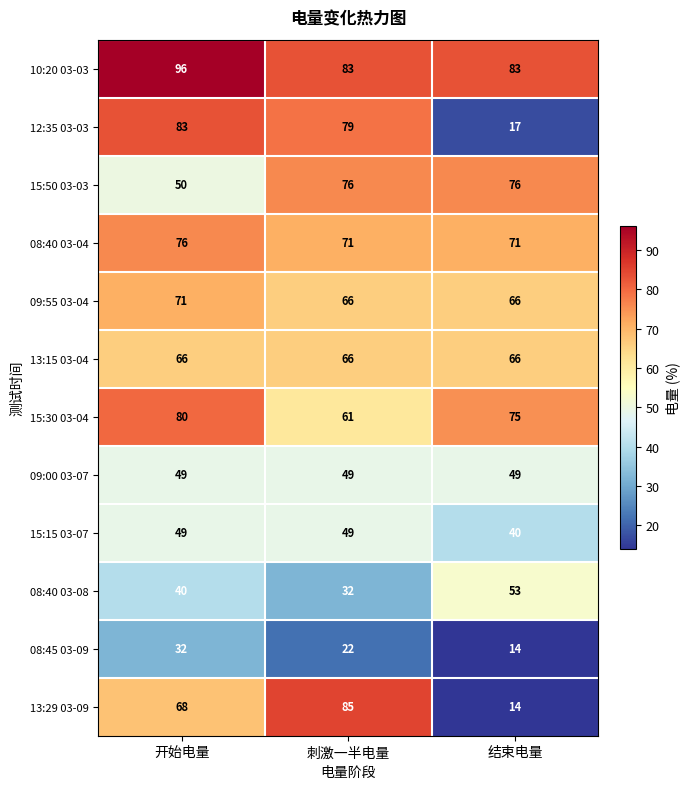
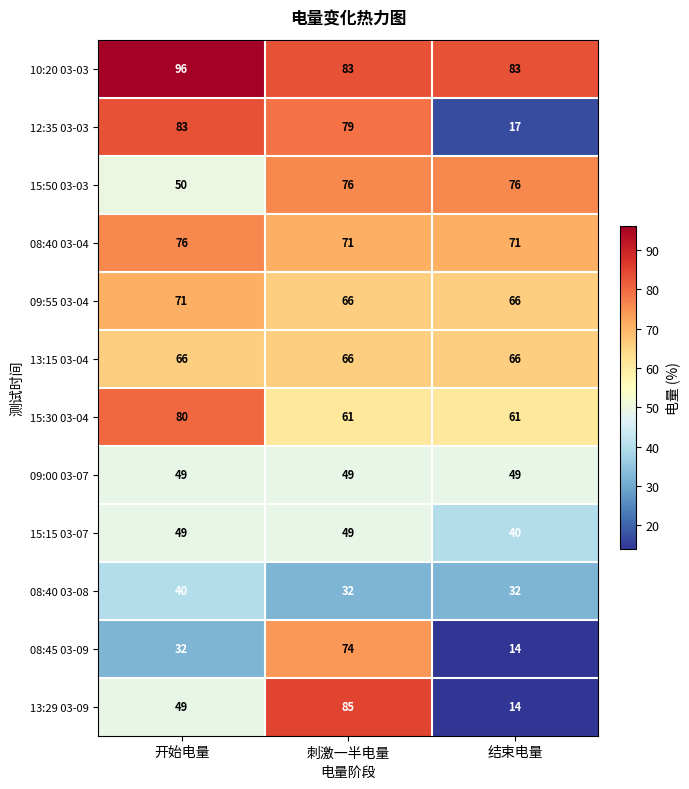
15:30 03-04, 结束电量: 75 -> 61
08:40 03-08, 结束电量: 53 -> 32
08:45 03-09, 刺激一半电量: 22 -> 74
13:29 03-09, 开始电量: 68 -> 49
